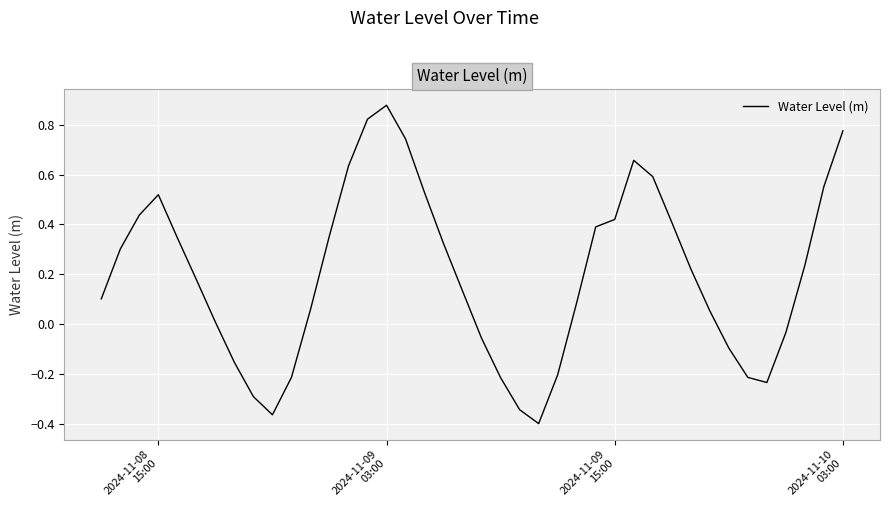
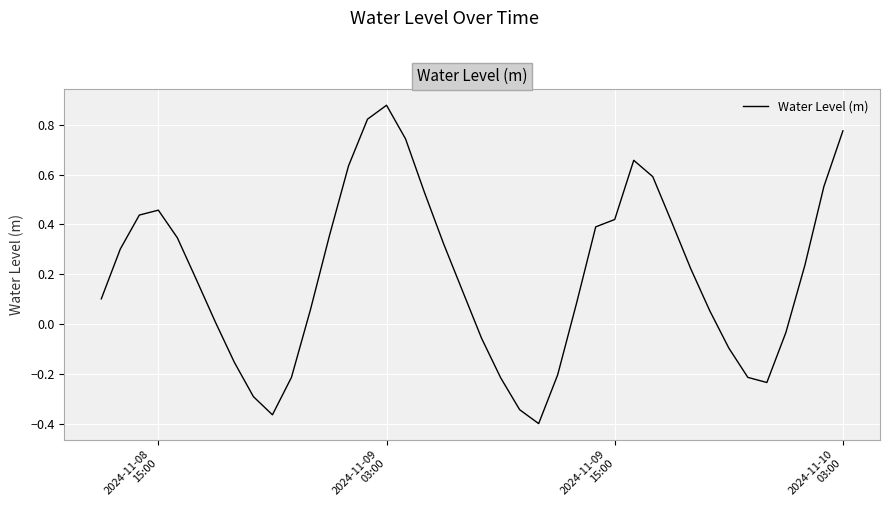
2024-11-08 15:00: 0.52 -> 0.46
